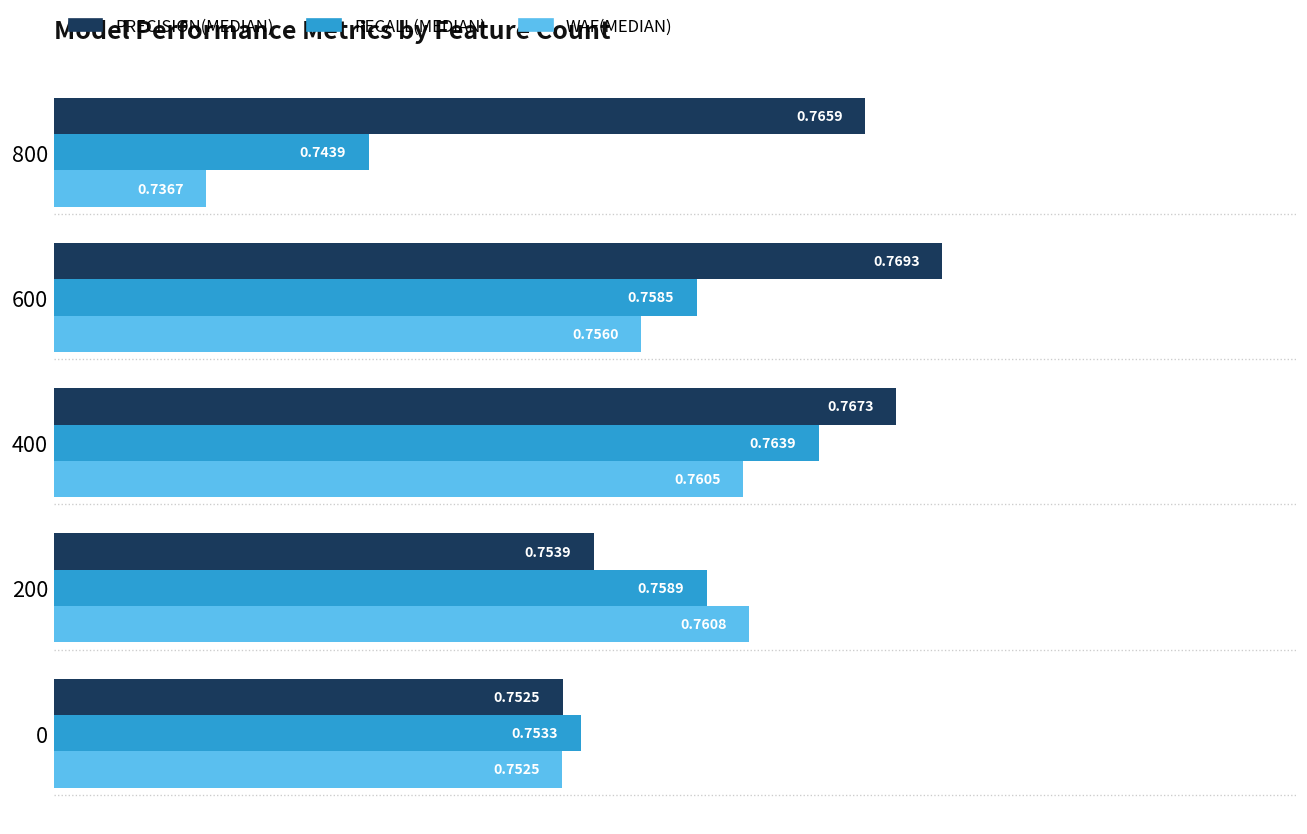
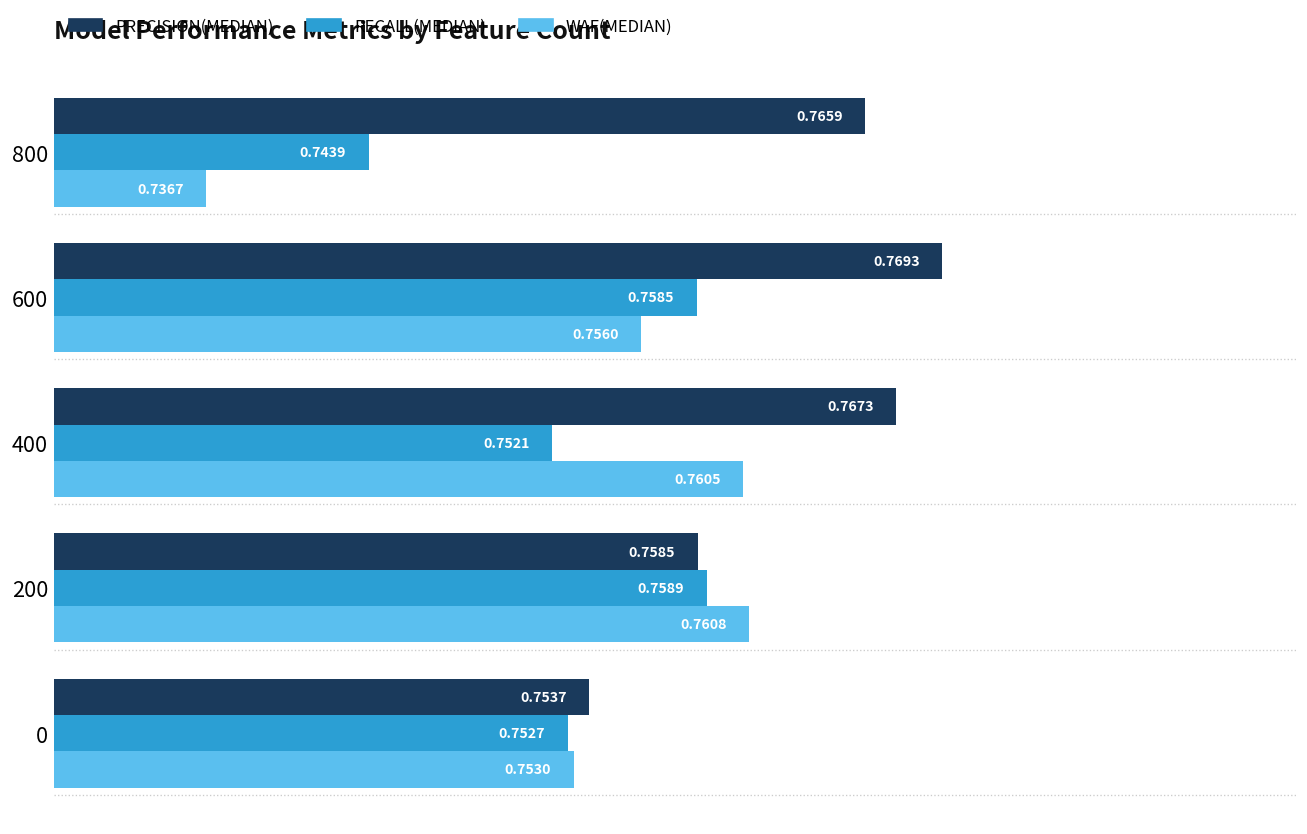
RECALL(MEDIAN), 400: 0.7639 -> 0.7521
PRECISION(MEDIAN), 200: 0.7539 -> 0.7585
PRECISION(MEDIAN), 0: 0.7525 -> 0.7537
RECALL(MEDIAN), 0: 0.7533 -> 0.7527
WAF(MEDIAN), 0: 0.7525 -> 0.7530
